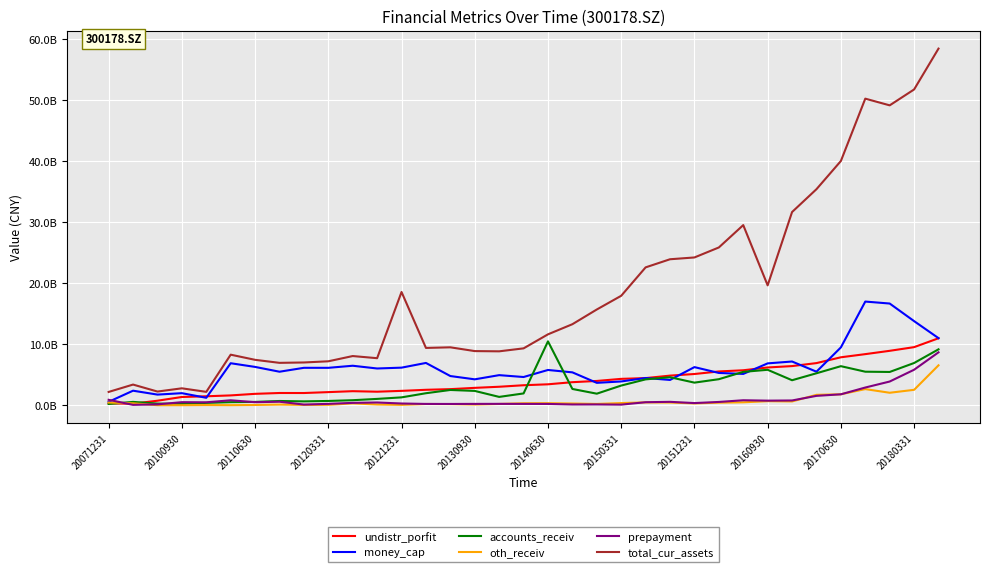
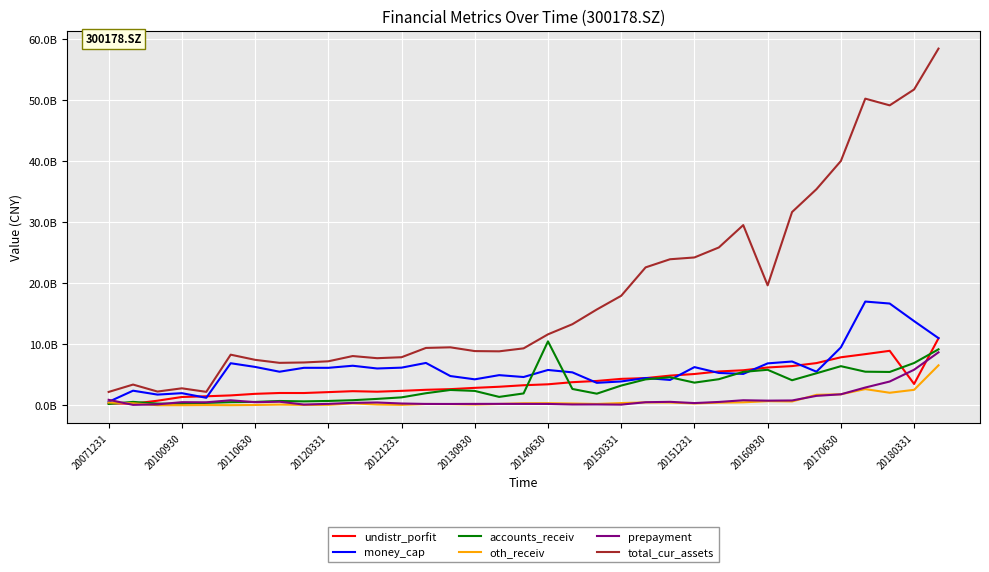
total_cur_assets, 20121231: 19000000000 -> 8000000000
undistr_porfit, 20180331: 10000000000 -> 4000000000
